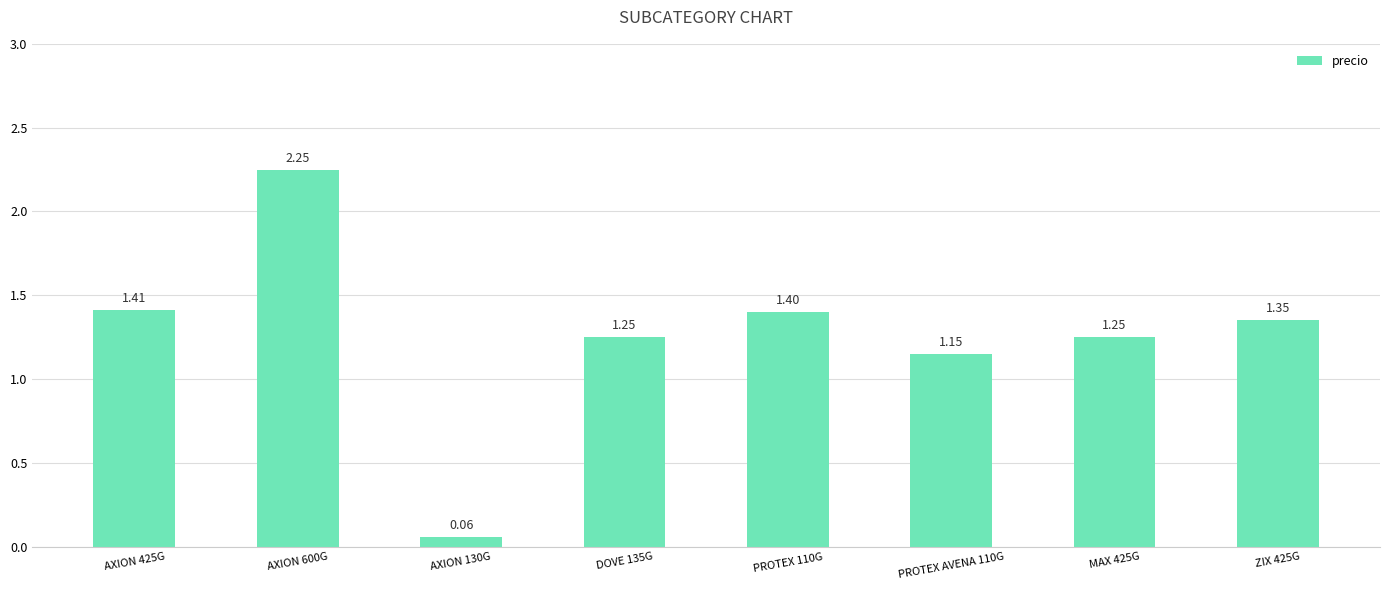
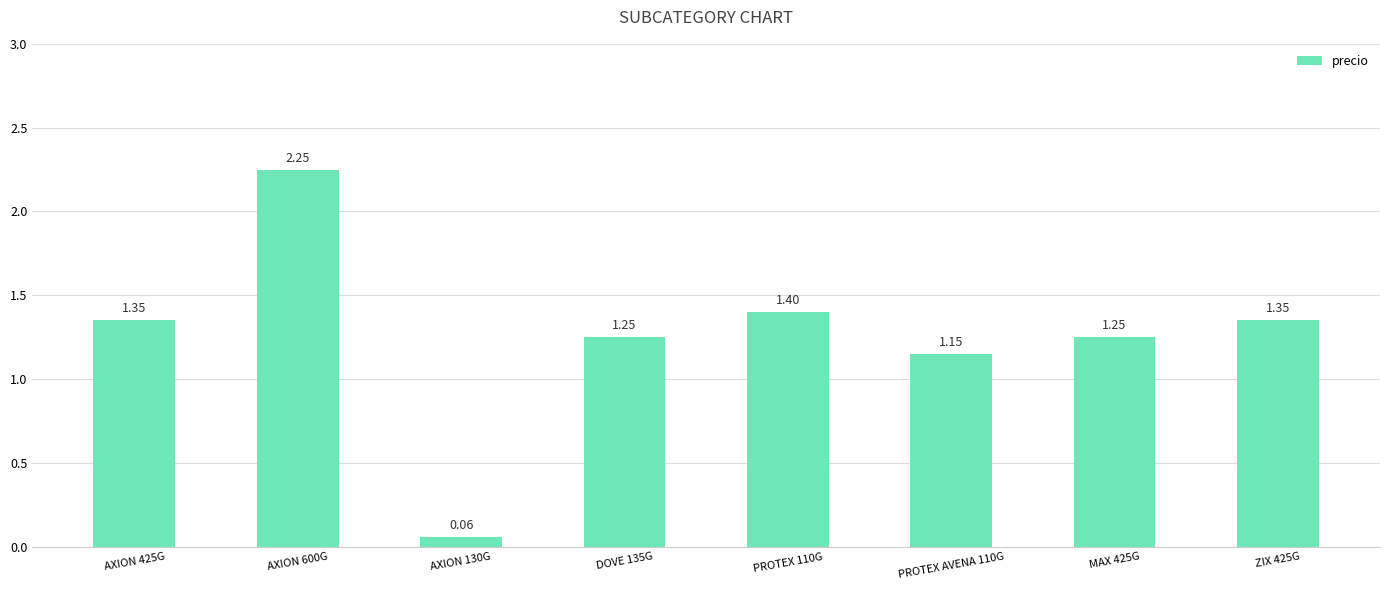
AXION 425G: 1.41 -> 1.35
